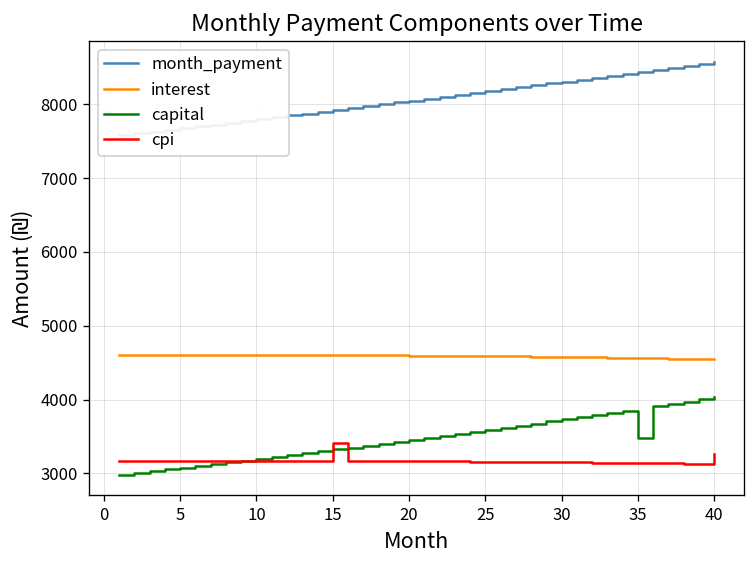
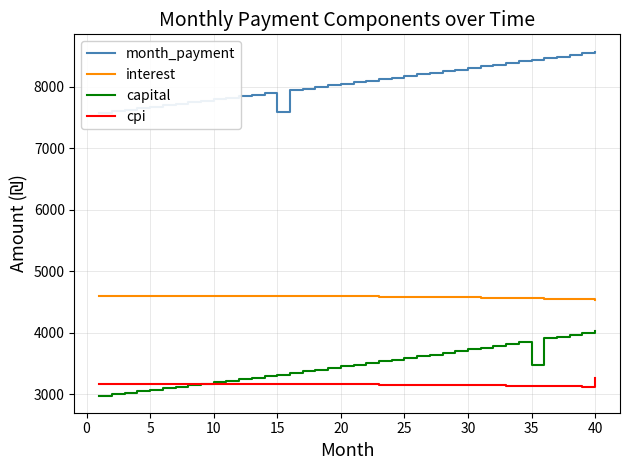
month_payment, 15: 7900 -> 7600
cpi, 15: 3400 -> 3200
